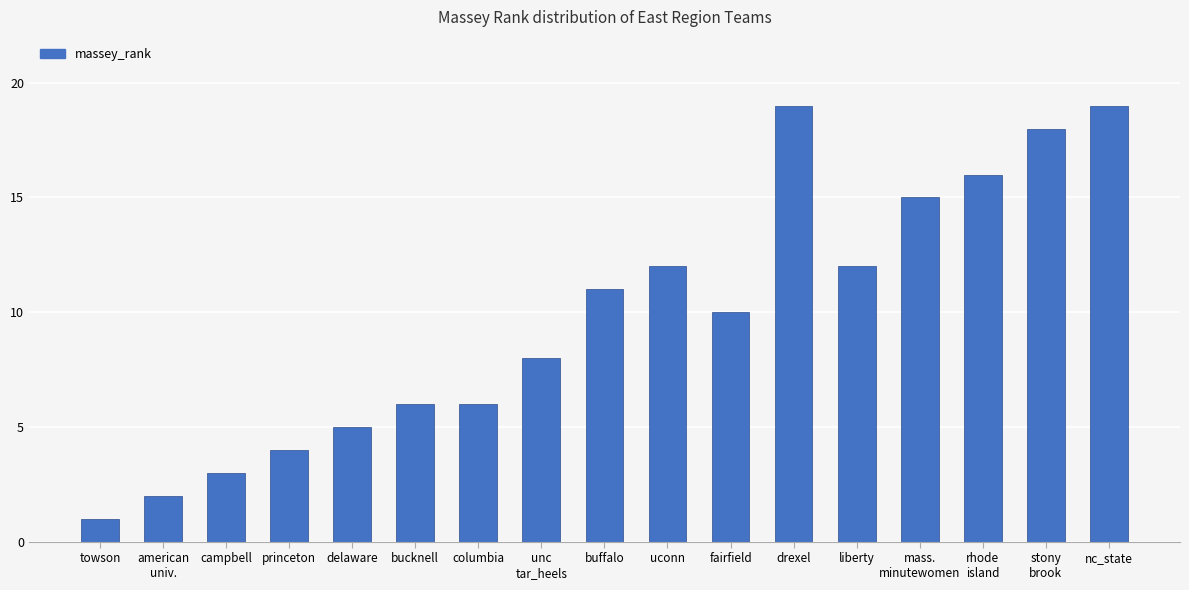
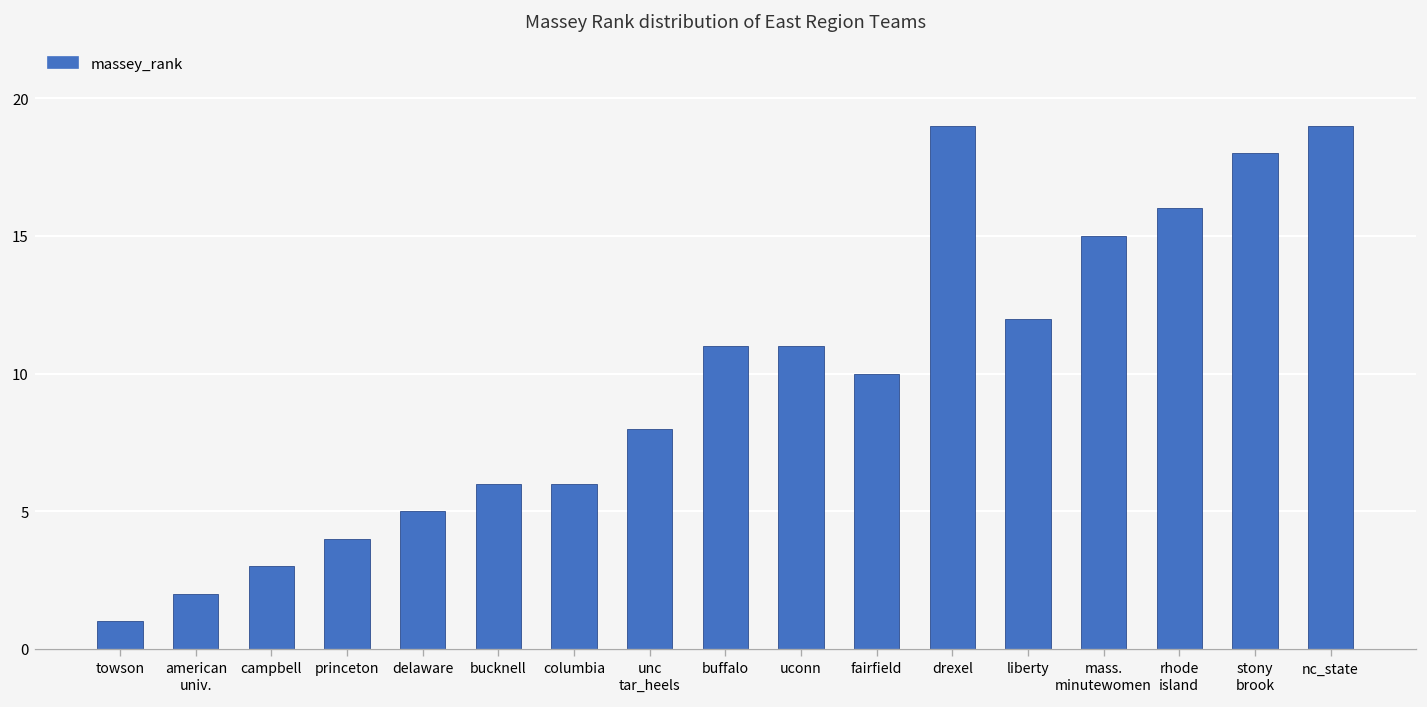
uconn: 12 -> 11
